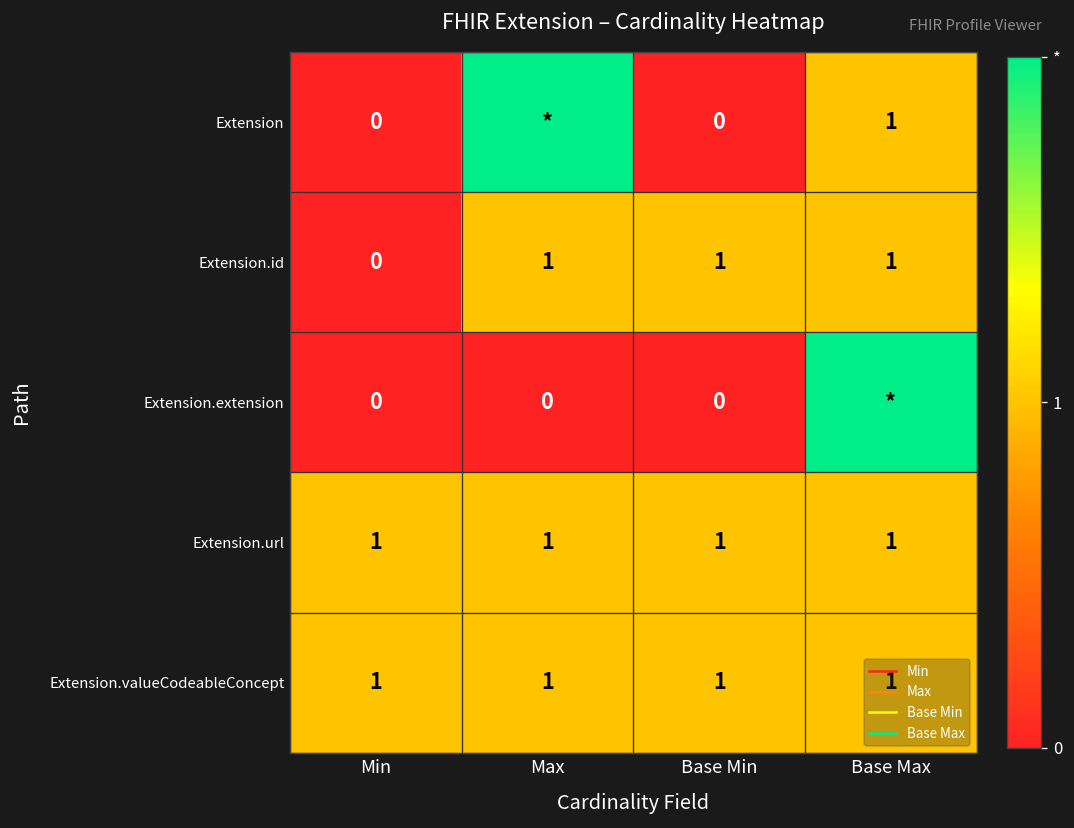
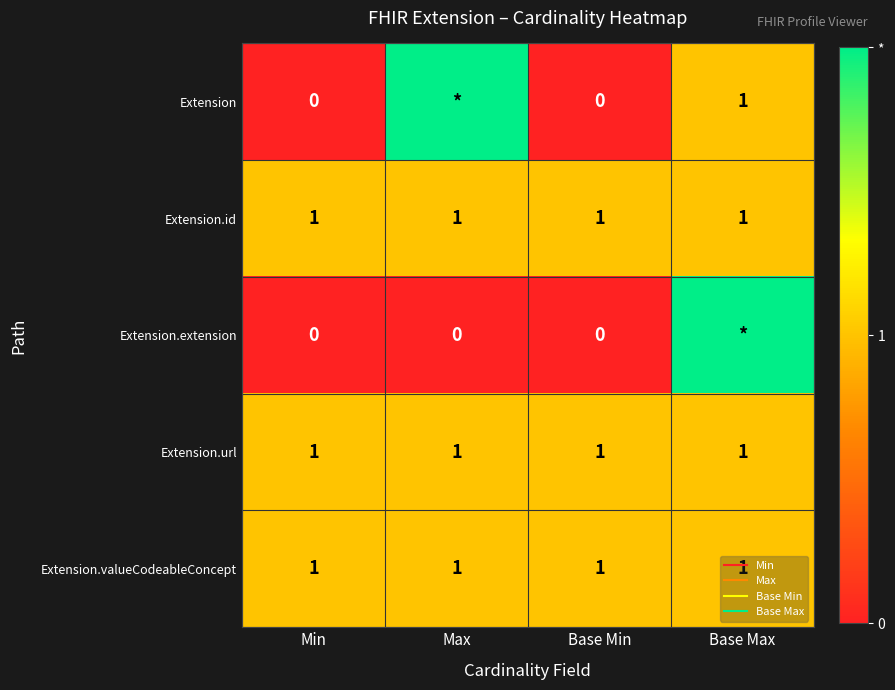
Extension.id, Min: 0 -> 1
